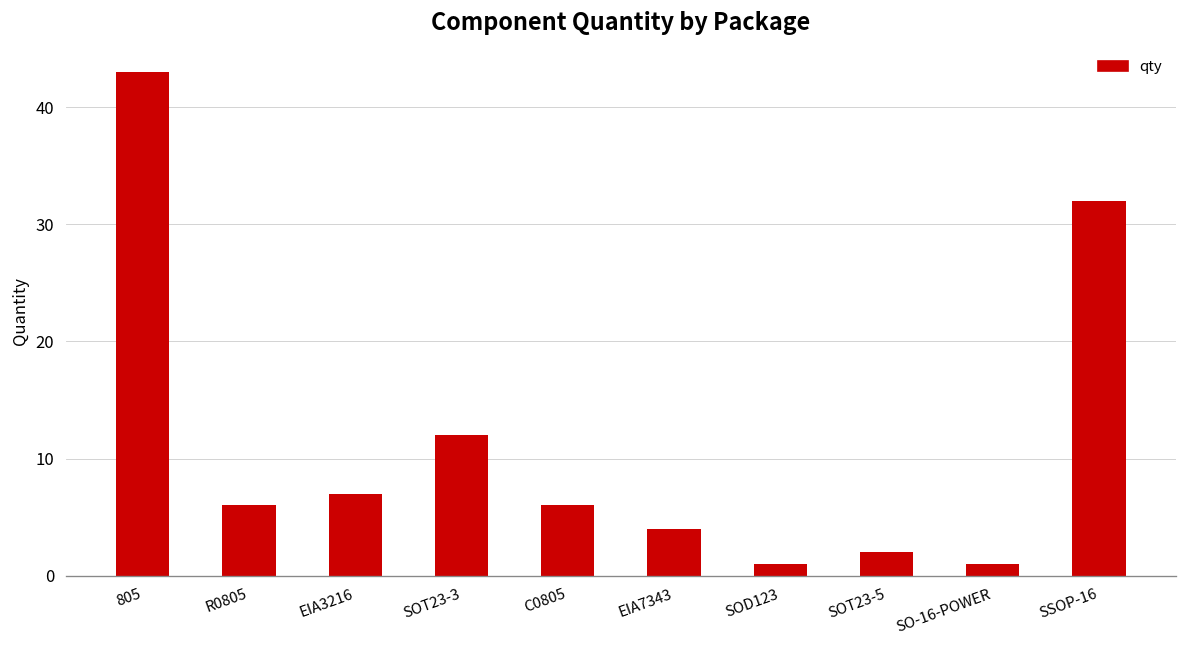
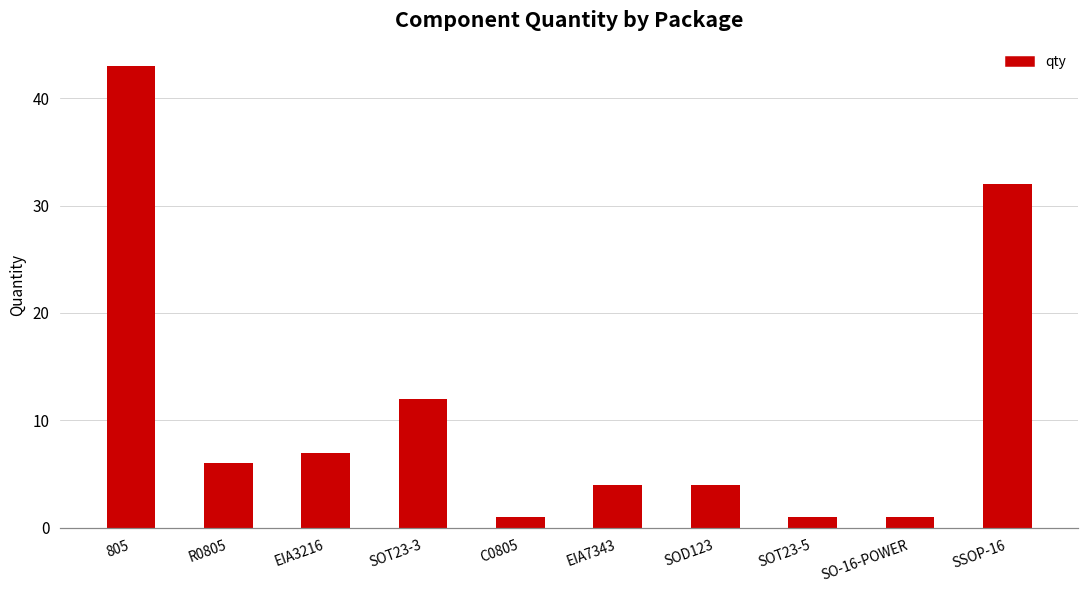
C0805: 6 -> 1
SOD123: 1 -> 4
SOT23-5: 2 -> 1
